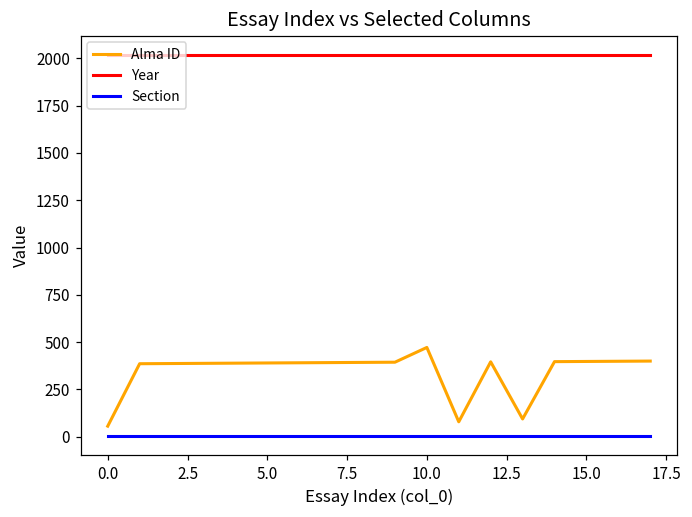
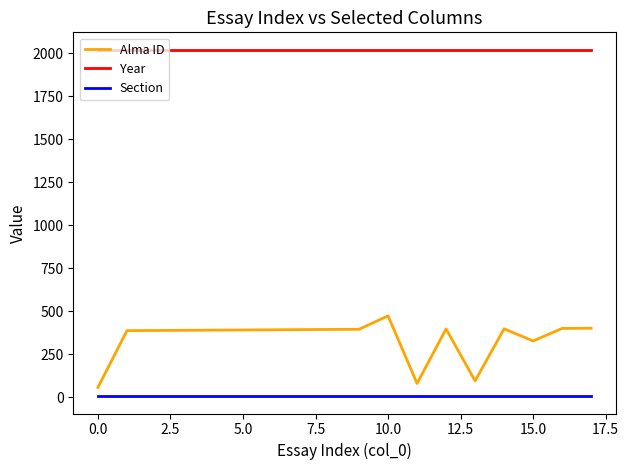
Alma ID, 15.0: 400 -> 330
